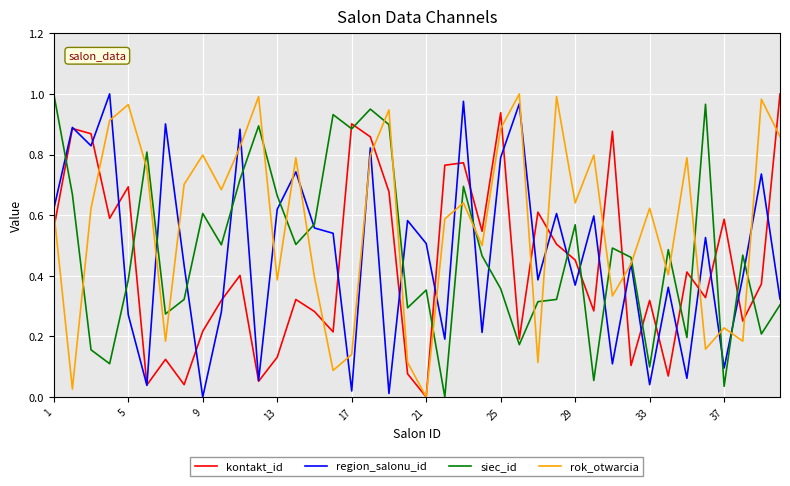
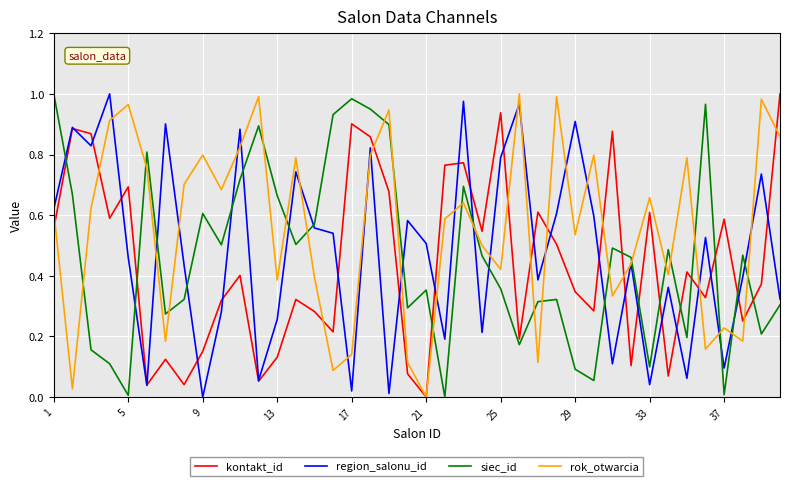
region_salonu_id, 5: 0.27 -> 0.46
siec_id, 5: 0.39 -> 0.01
kontakt_id, 9: 0.22 -> 0.15
region_salonu_id, 13: 0.62 -> 0.26
siec_id, 17: 0.88 -> 0.98
rok_otwarcia, 25: 0.89 -> 0.42
kontakt_id, 29: 0.45 -> 0.35
region_salonu_id, 29: 0.37 -> 0.91
siec_id, 29: 0.57 -> 0.09
rok_otwarcia, 29: 0.64 -> 0.54
kontakt_id, 33: 0.32 -> 0.61
rok_otwarcia, 33: 0.62 -> 0.66
siec_id, 37: 0.04 -> 0.01
